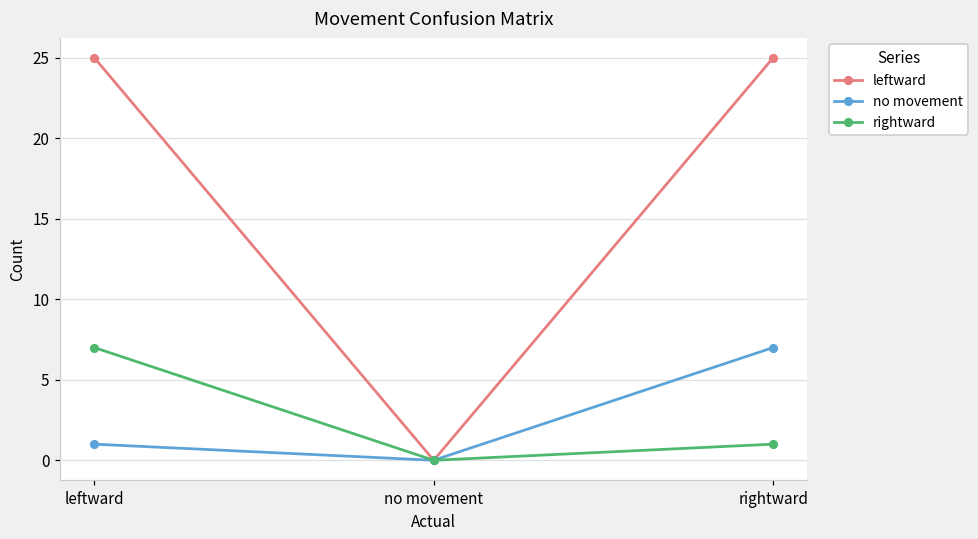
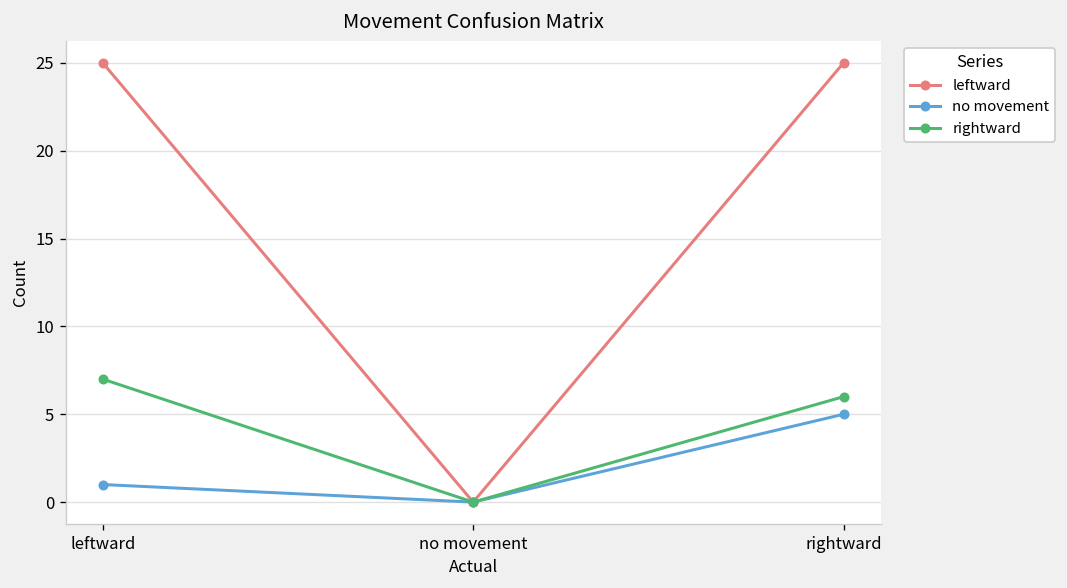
no movement, rightward: 7 -> 5
rightward, rightward: 1 -> 6
